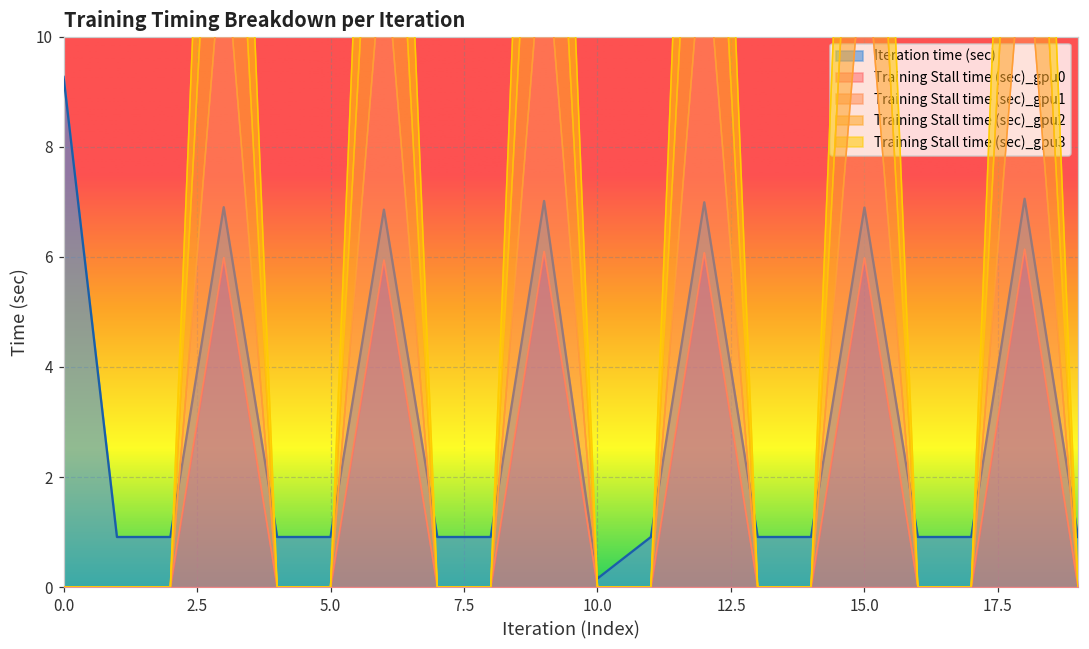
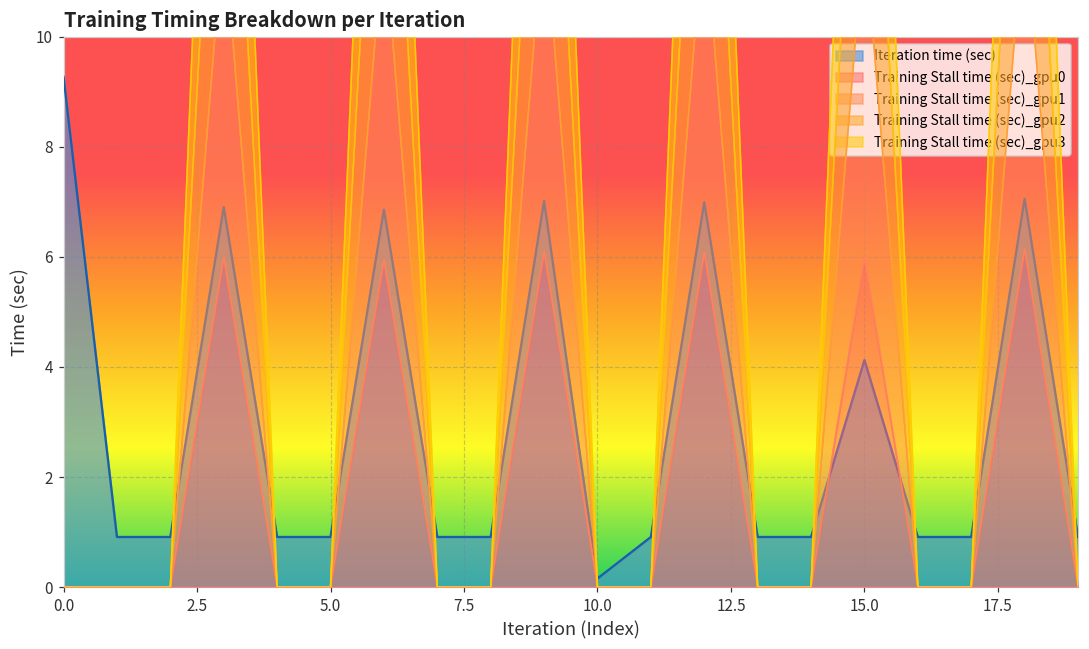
Iteration time (sec), 15.0: 6.9 -> 4.1
